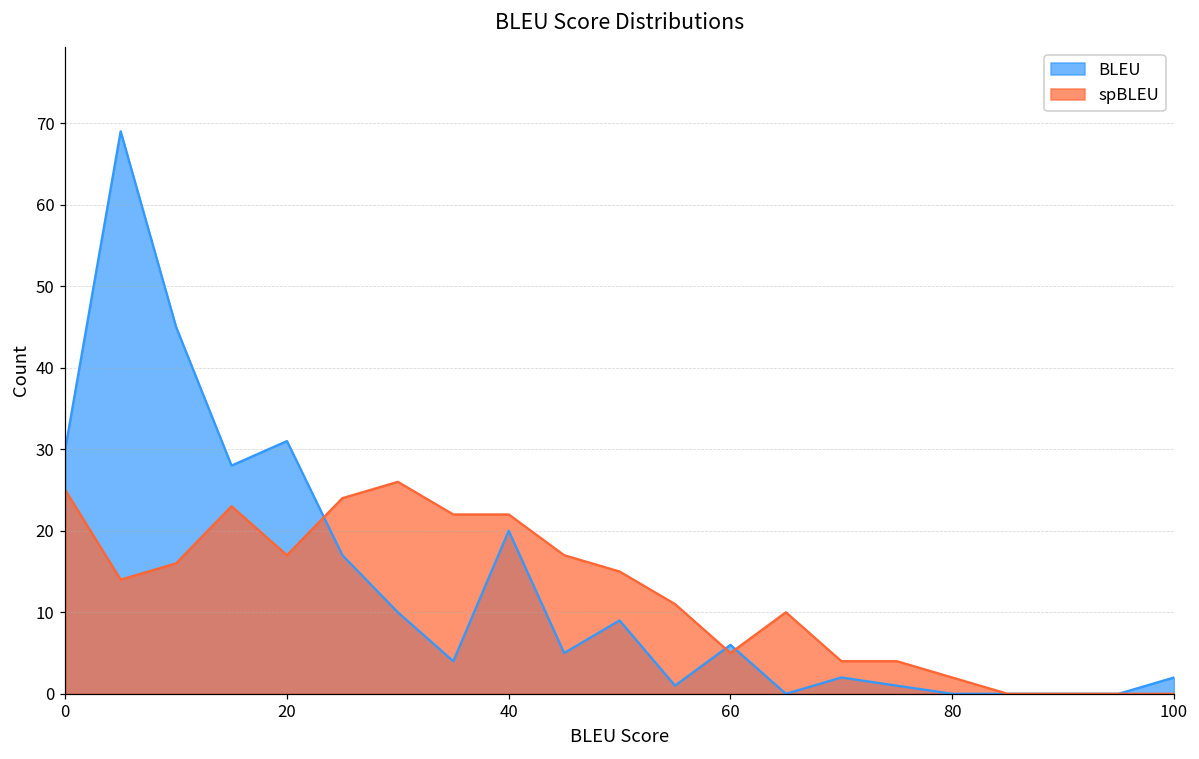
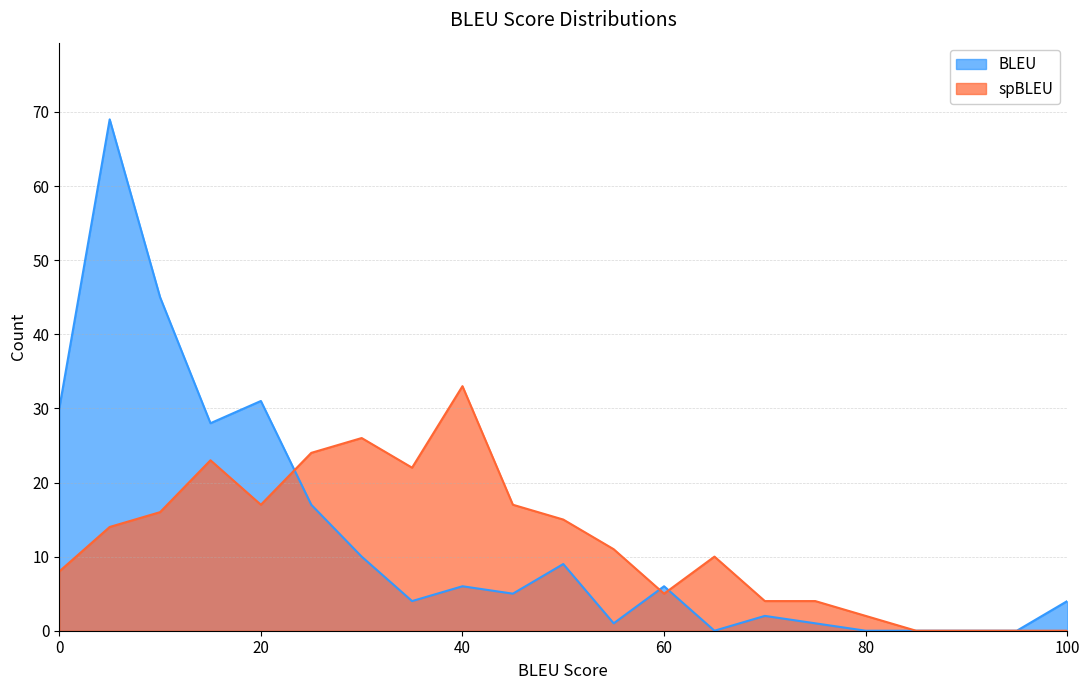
spBLEU, 0: 25 -> 8
BLEU, 40: 20 -> 6
spBLEU, 40: 22 -> 33
BLEU, 100: 2 -> 4
